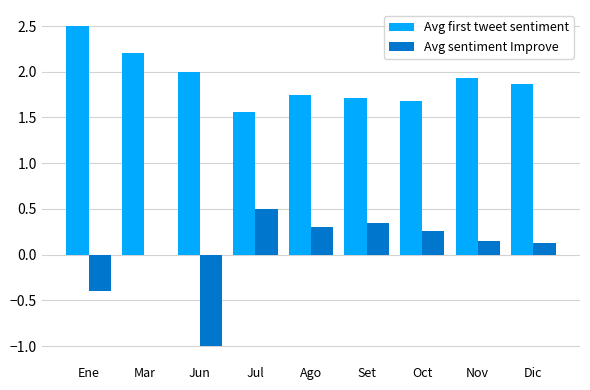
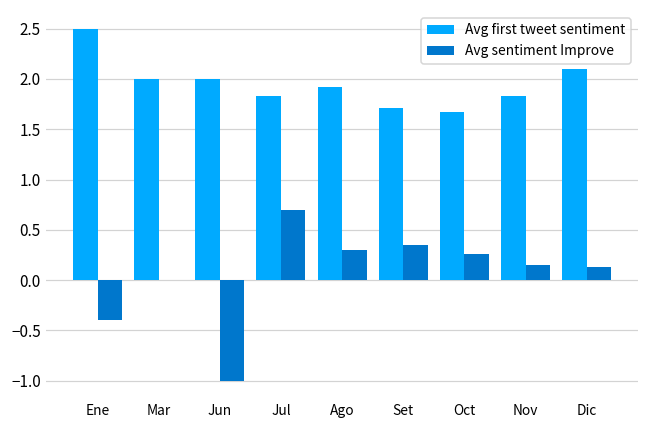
Avg first tweet sentiment, Mar: 2.2 -> 2.0
Avg first tweet sentiment, Jul: 1.6 -> 1.8
Avg sentiment Improve, Jul: 0.5 -> 0.7
Avg first tweet sentiment, Ago: 1.7 -> 1.9
Avg first tweet sentiment, Nov: 1.9 -> 1.8
Avg first tweet sentiment, Dic: 1.9 -> 2.1
